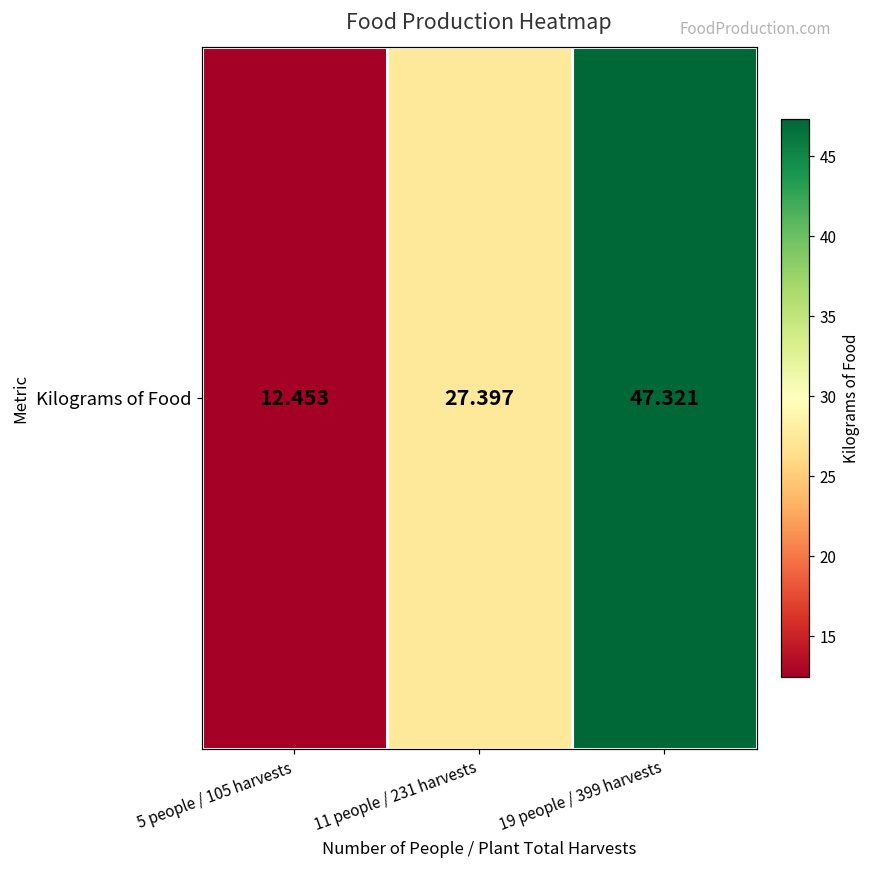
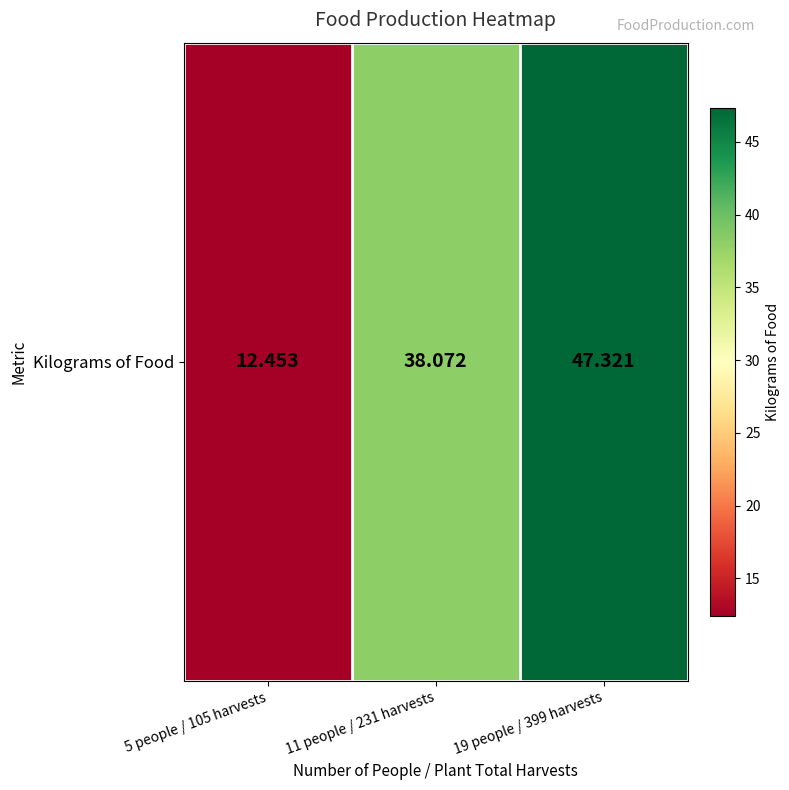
Kilograms of Food, 11 people / 231 harvests: 27.397 -> 38.072
